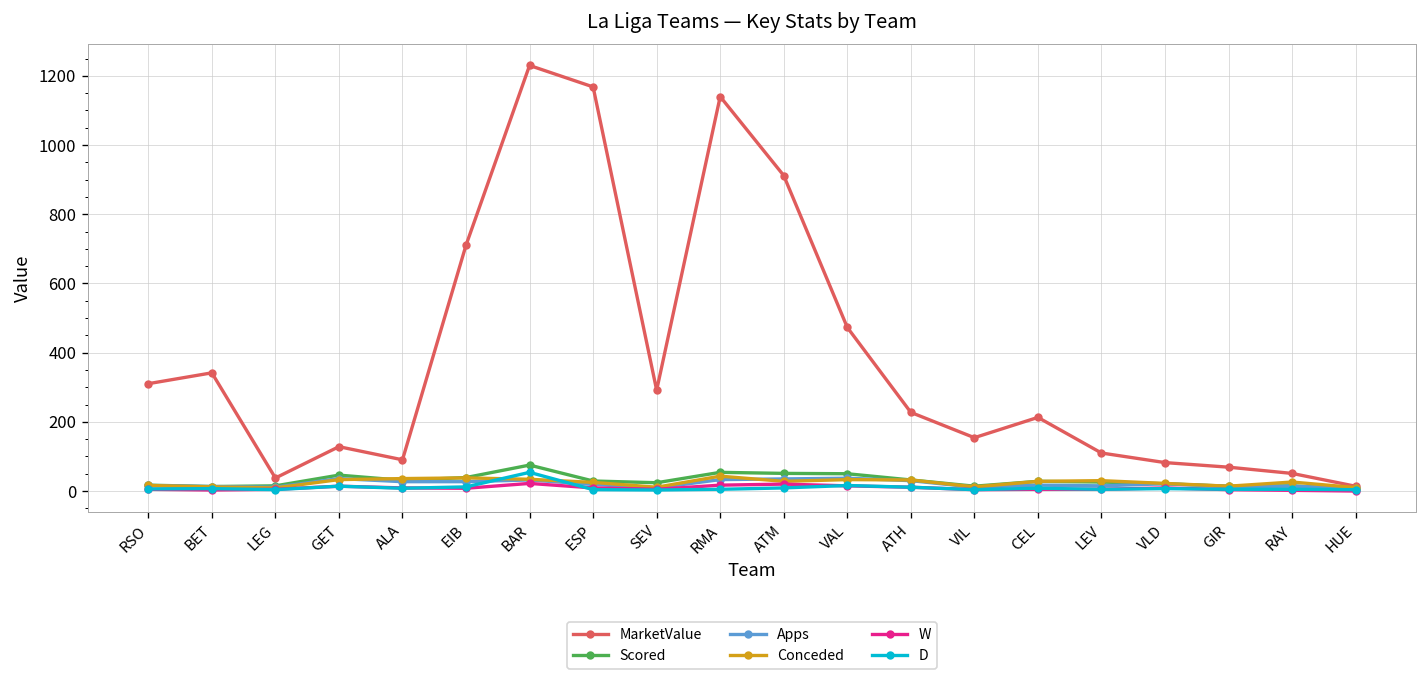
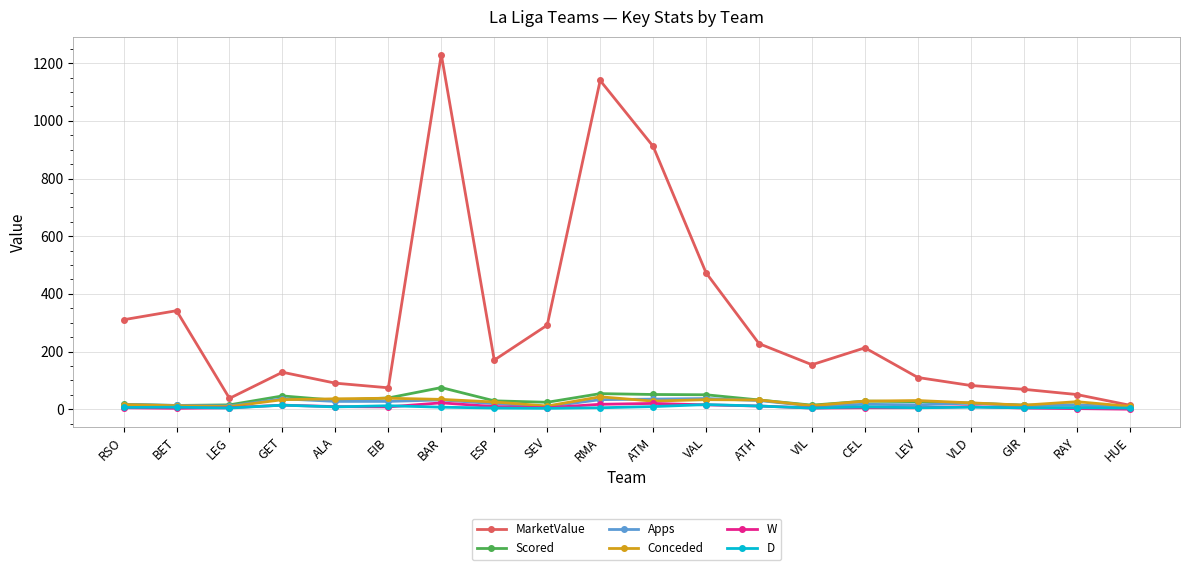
MarketValue, EIB: 710 -> 70
D, BAR: 50 -> 10
MarketValue, ESP: 1170 -> 170
